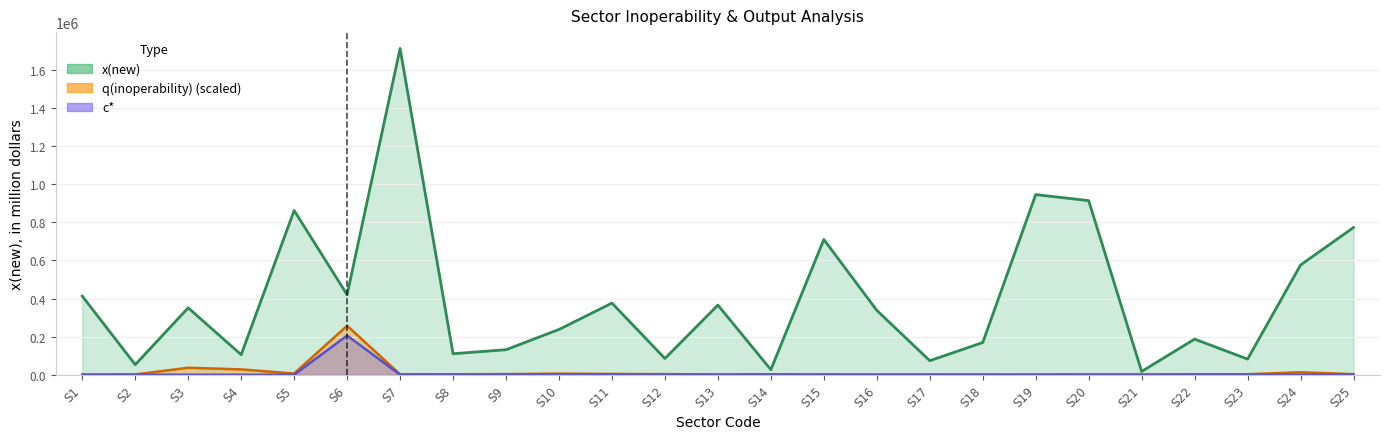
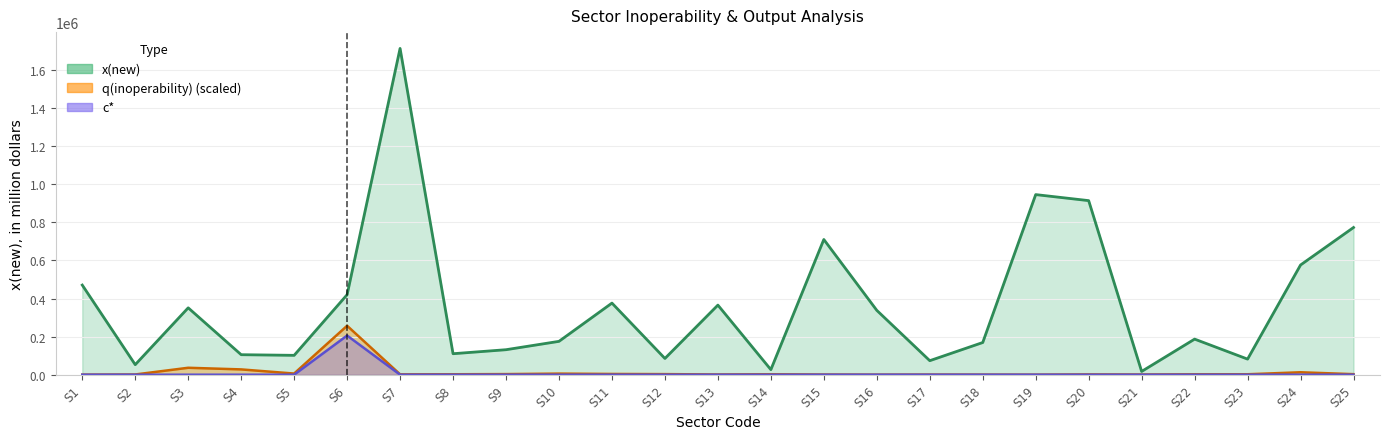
x(new), S1: 410000 -> 470000
x(new), S5: 860000 -> 100000
x(new), S10: 240000 -> 180000
